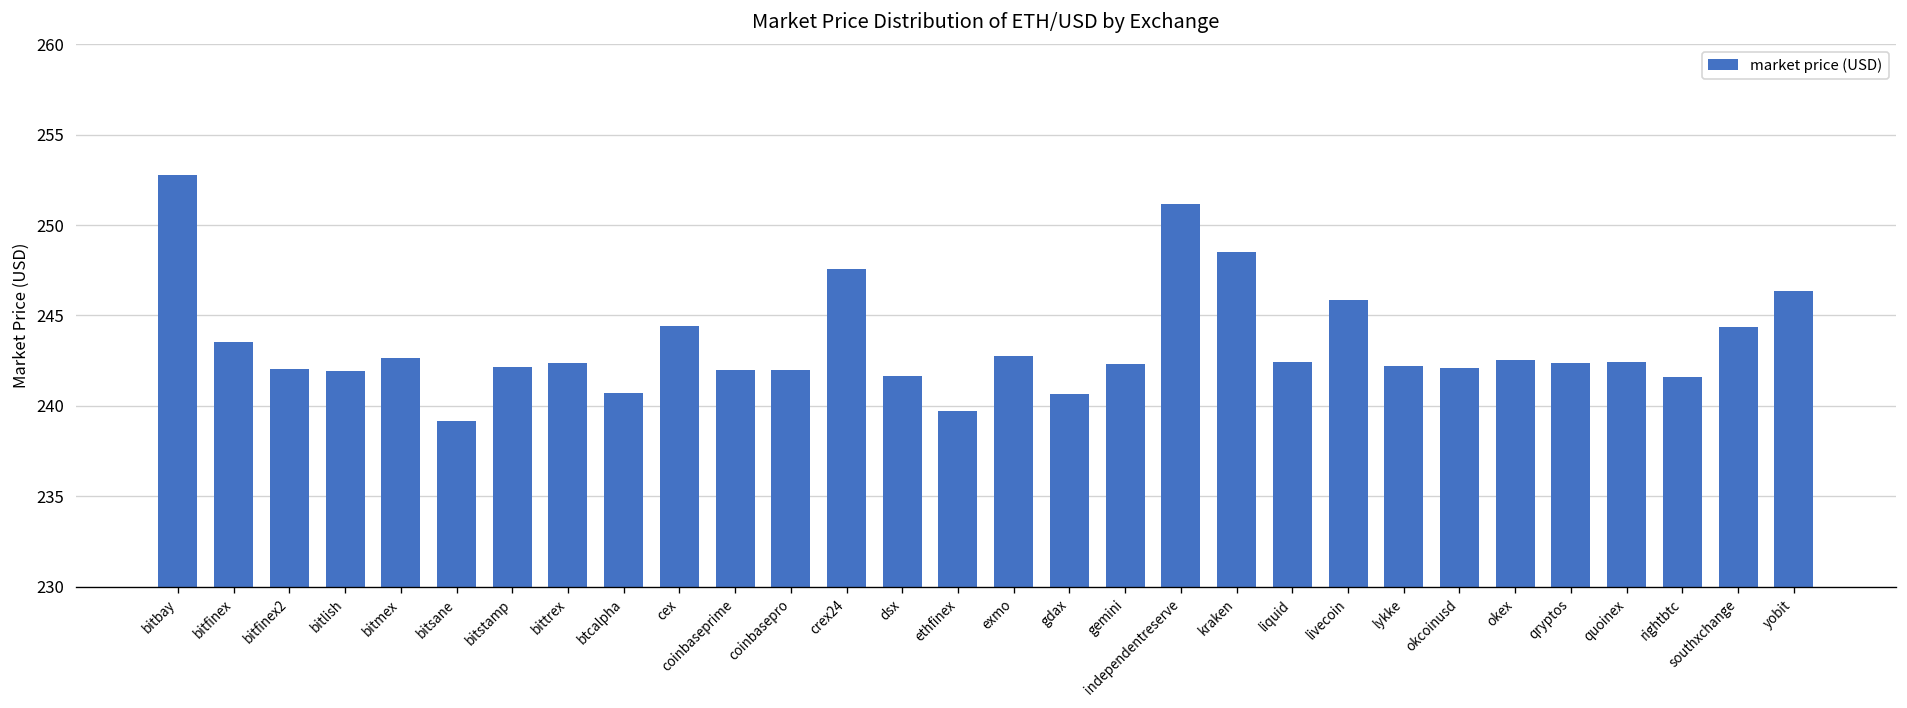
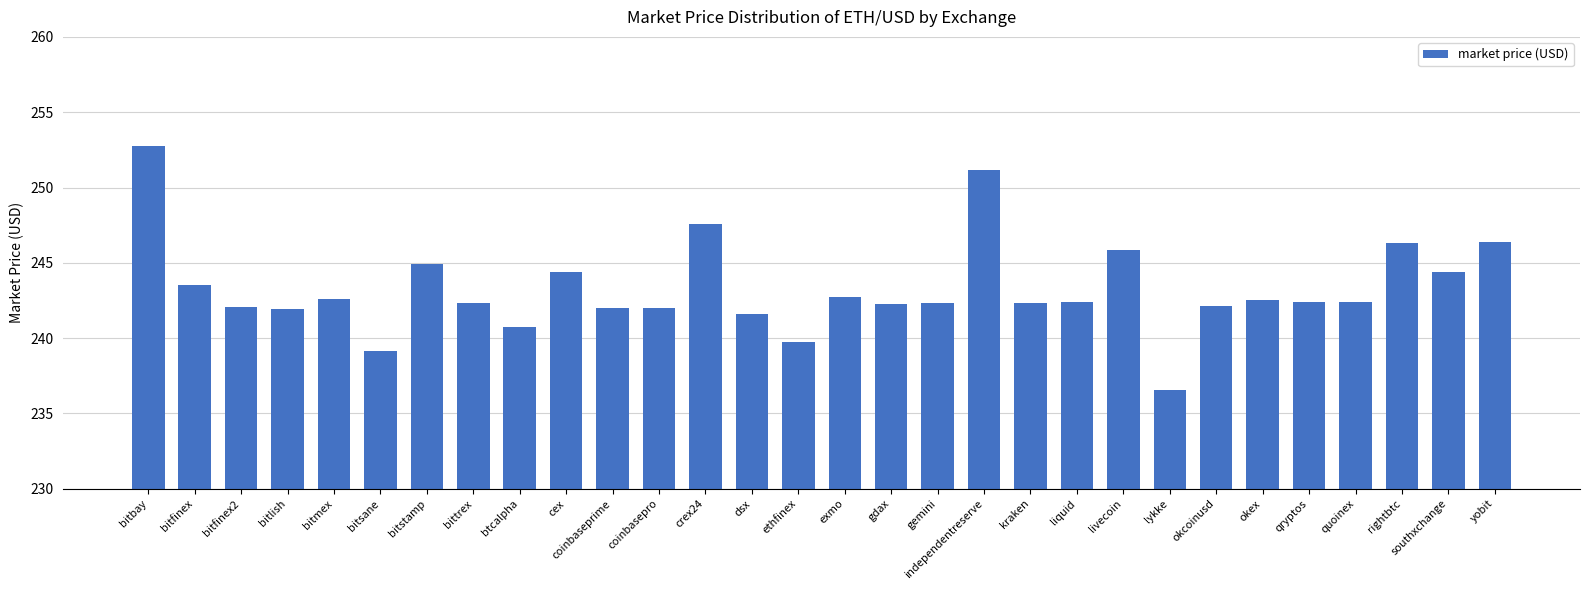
bitstamp: 242.2 -> 244.9
gdax: 240.7 -> 242.2
kraken: 248.5 -> 242.3
lykke: 242.2 -> 236.6
rightbtc: 241.6 -> 246.3
